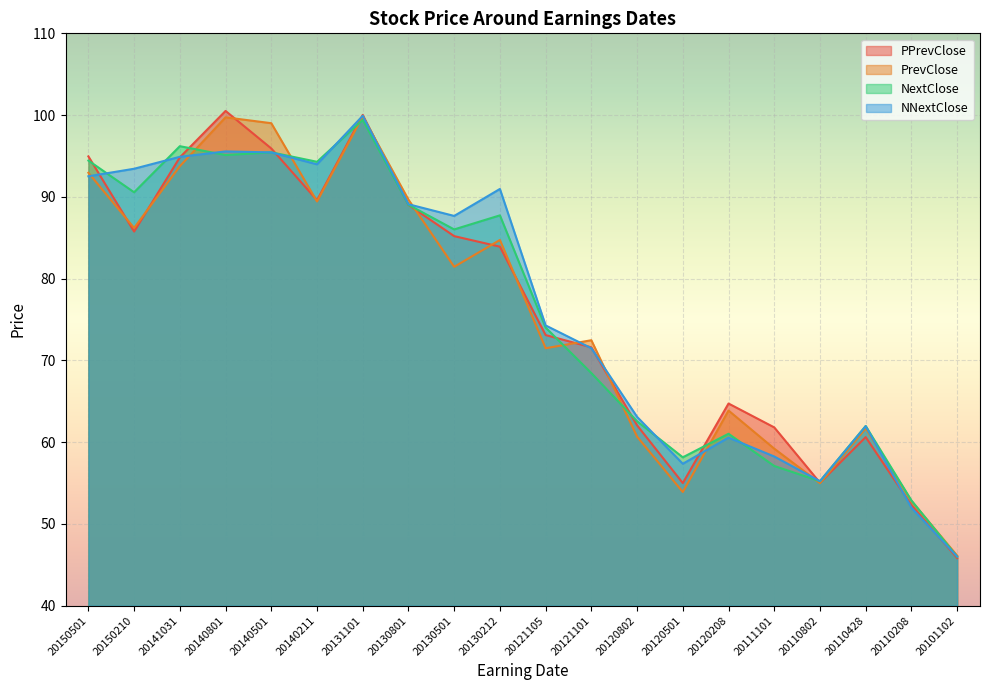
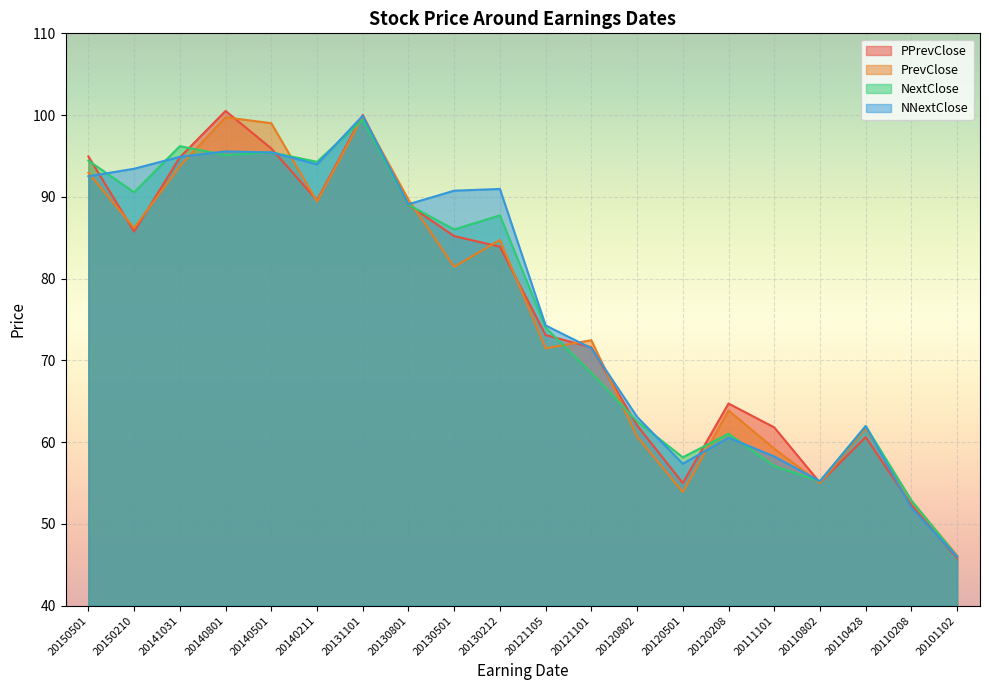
NNextClose, 20130501: 88 -> 91
